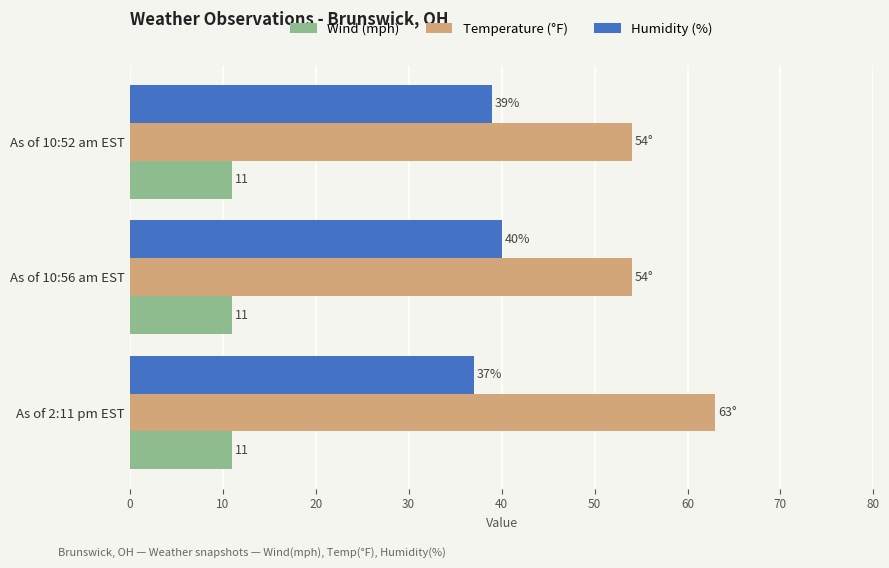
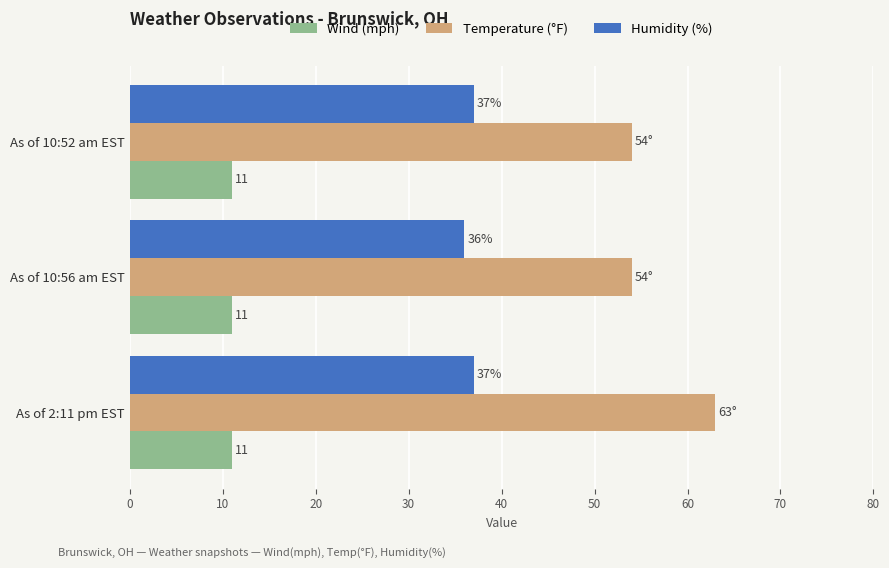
Humidity (%), As of 10:52 am EST: 39% -> 37%
Humidity (%), As of 10:56 am EST: 40% -> 36%
